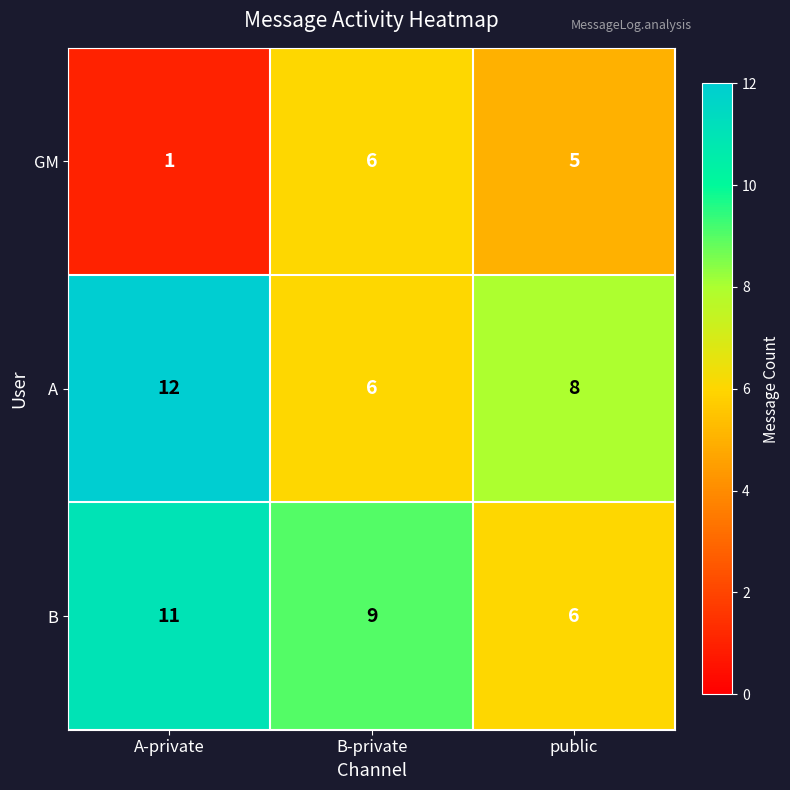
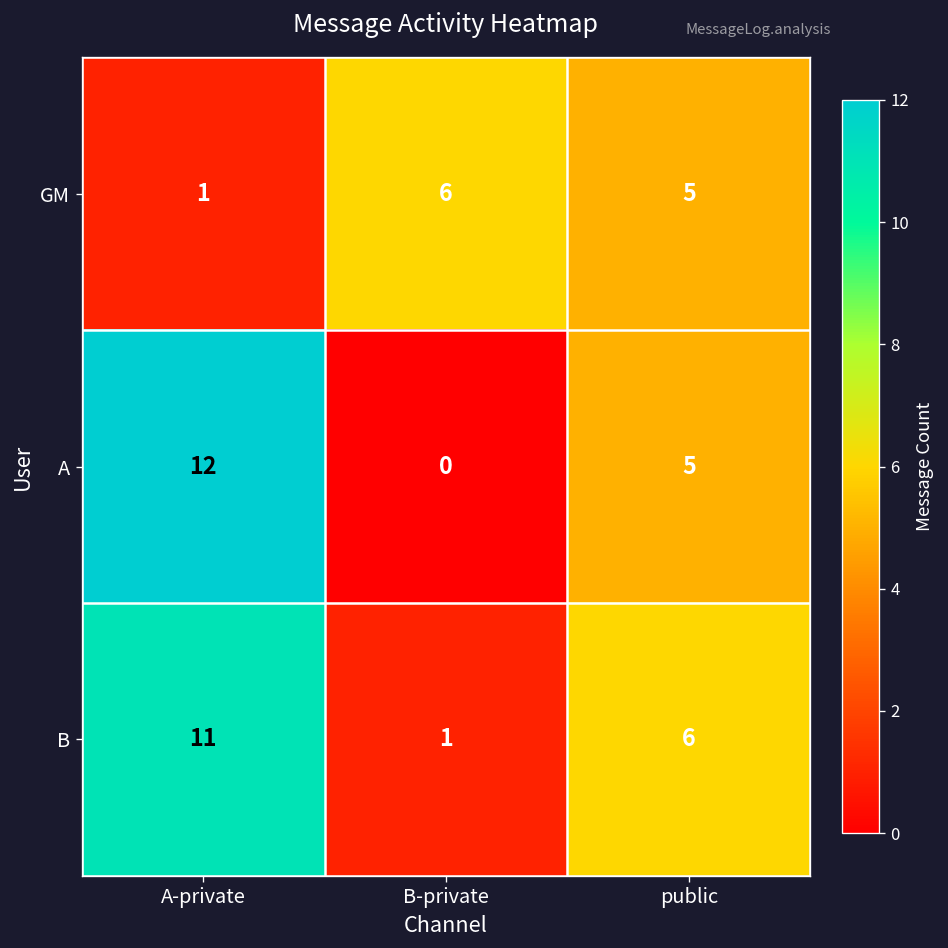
A, B-private: 6 -> 0
A, public: 8 -> 5
B, B-private: 9 -> 1
